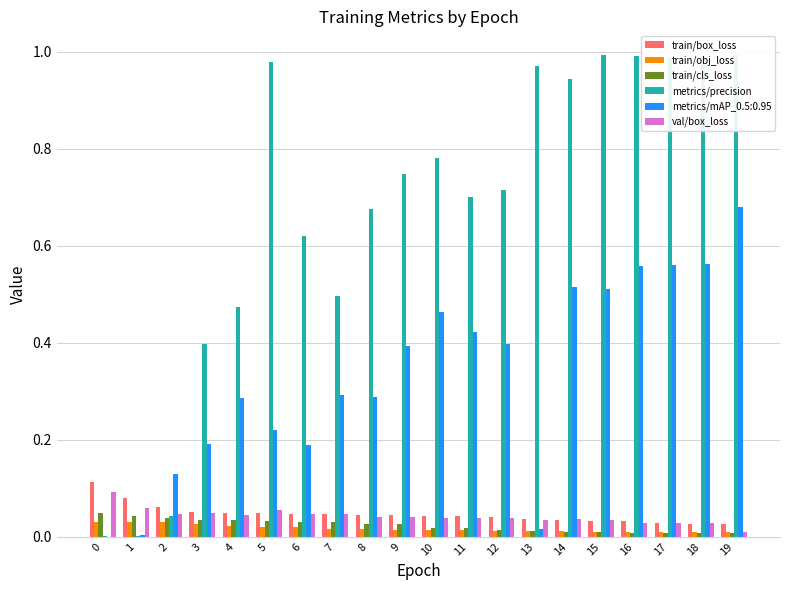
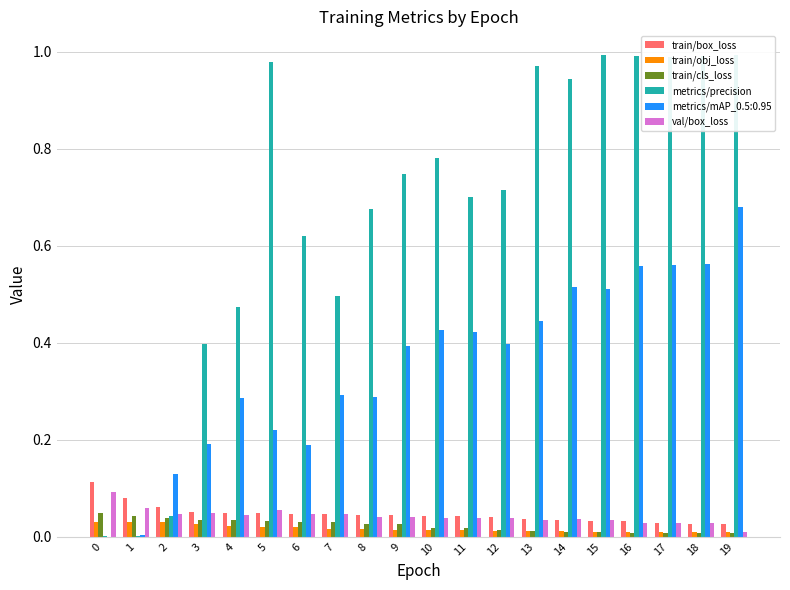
metrics/mAP_0.5:0.95, 10: 0.46 -> 0.43
metrics/mAP_0.5:0.95, 13: 0.02 -> 0.45
